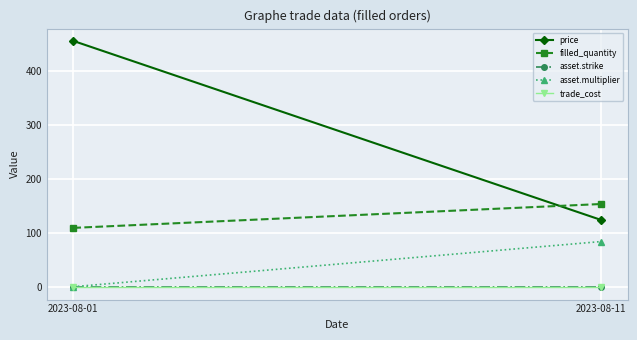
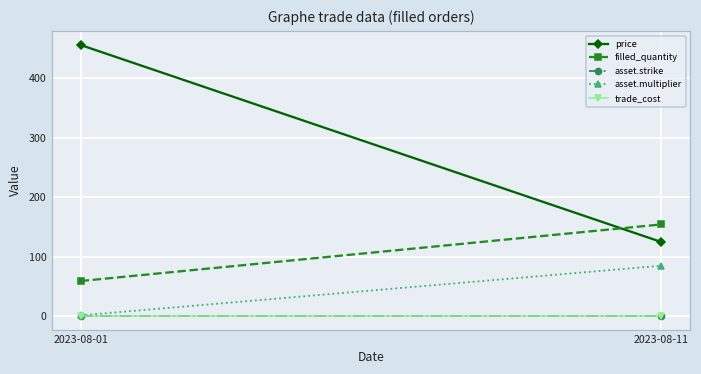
filled_quantity, 2023-08-01: 110 -> 60
